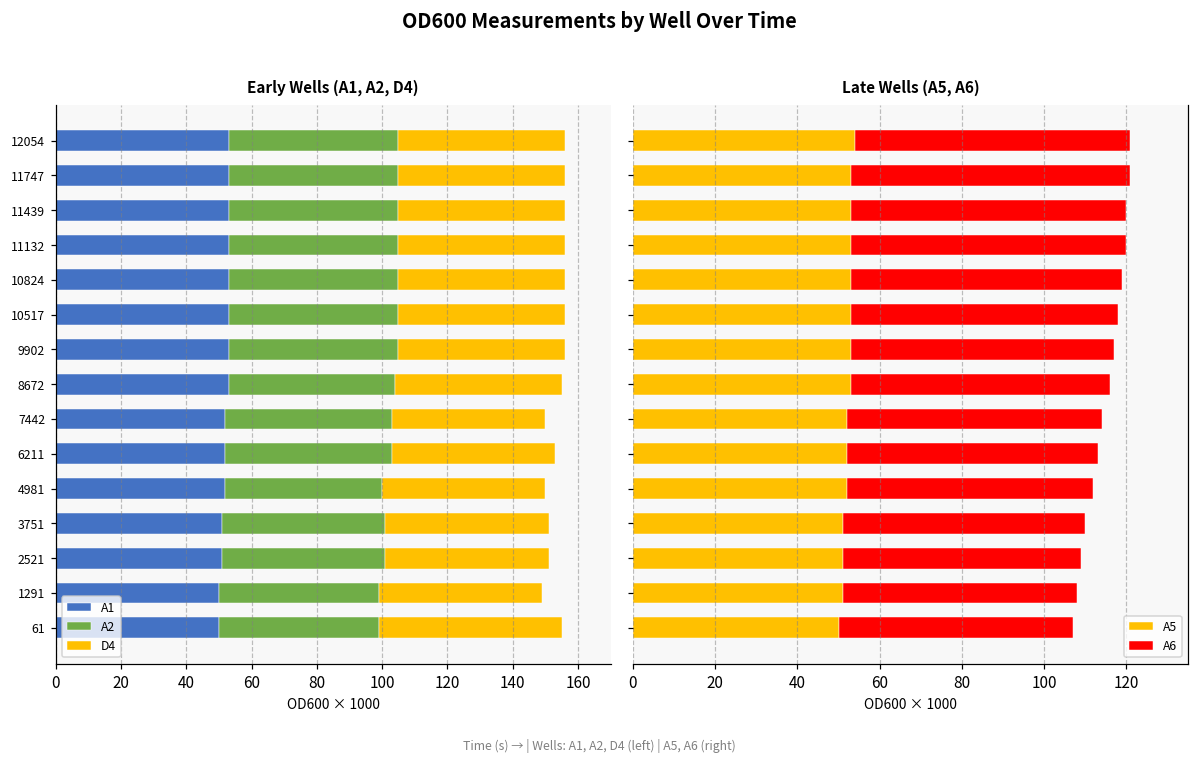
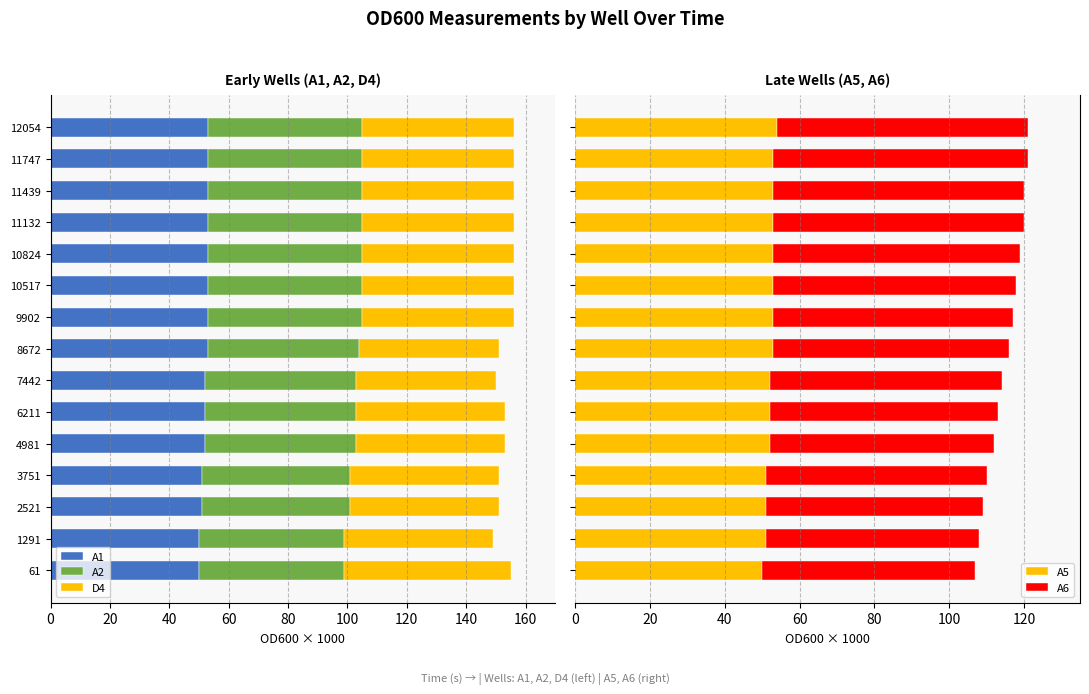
Early Wells (A1, A2, D4), D4, 8672: 51 -> 47
Early Wells (A1, A2, D4), A2, 4981: 48 -> 51
